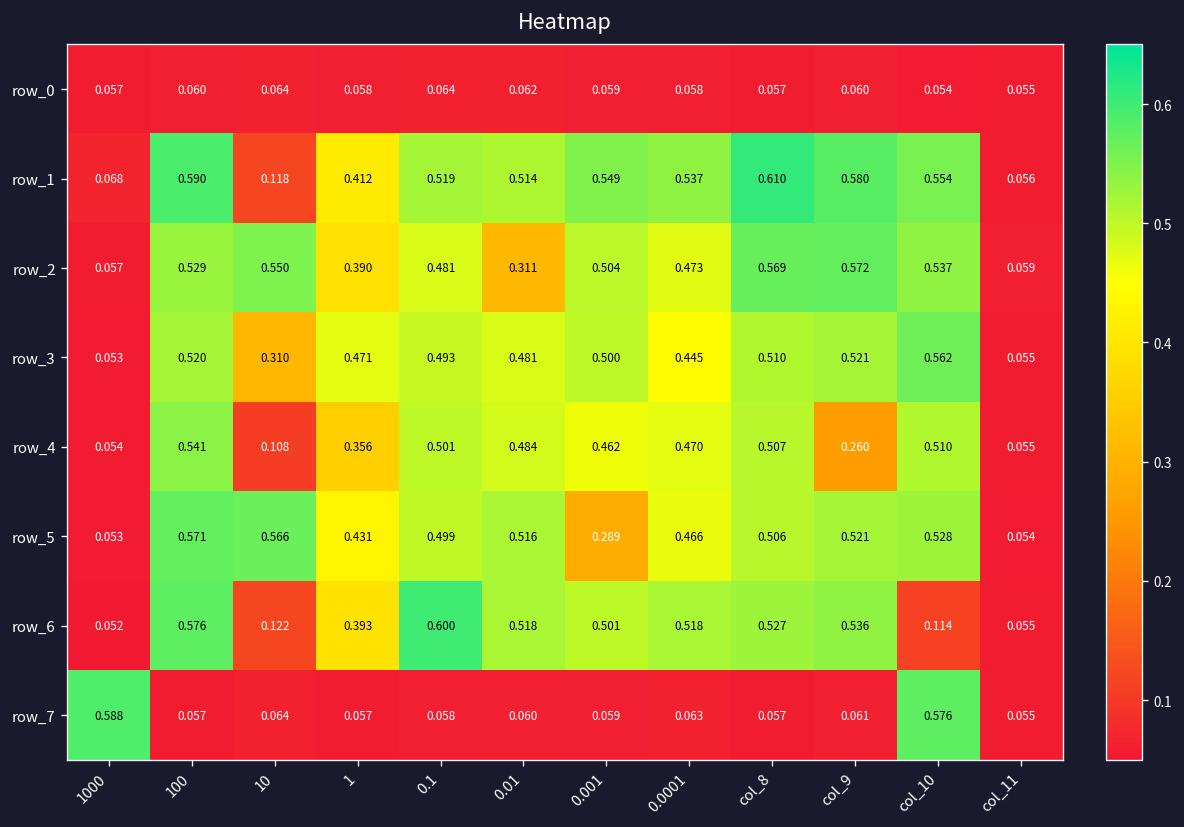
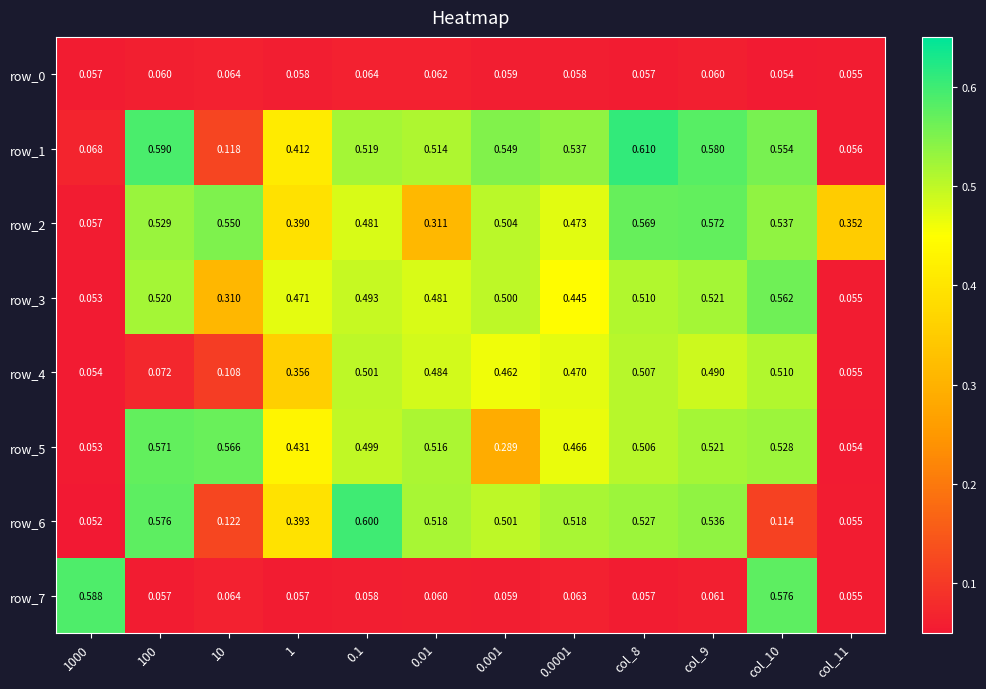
row_2, col_11: 0.059 -> 0.352
row_4, 100: 0.541 -> 0.072
row_4, col_9: 0.260 -> 0.490
